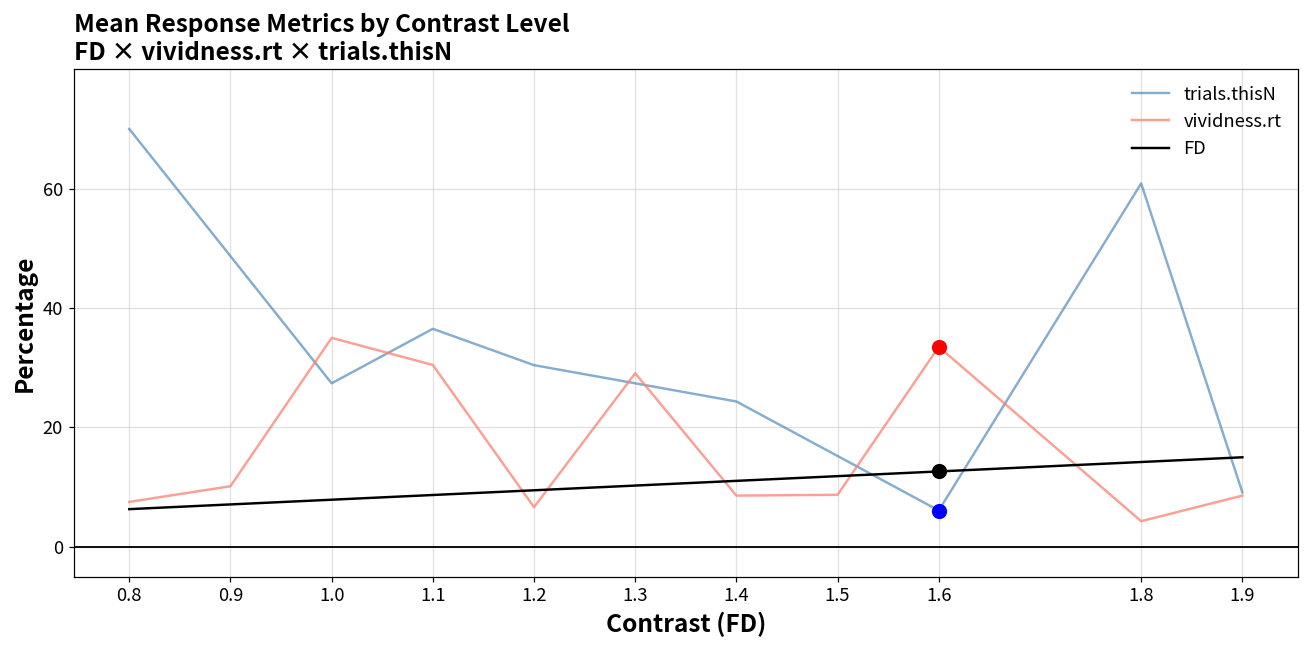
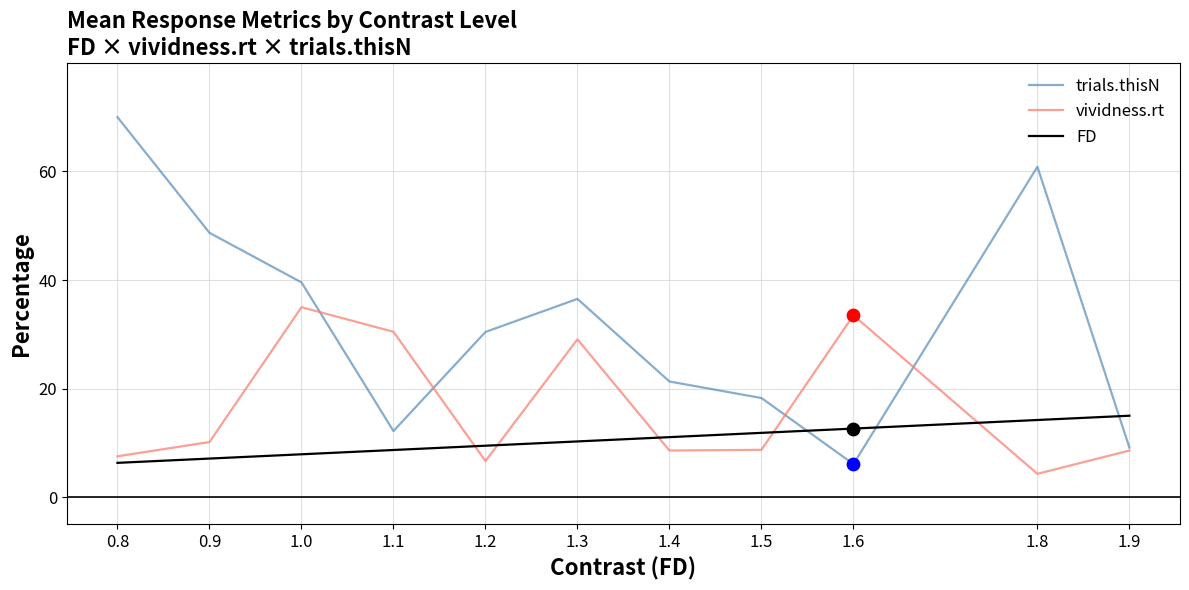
trials.thisN, 1.0: 27 -> 40
trials.thisN, 1.1: 37 -> 12
trials.thisN, 1.3: 27 -> 37
trials.thisN, 1.4: 24 -> 21
trials.thisN, 1.5: 15 -> 18
